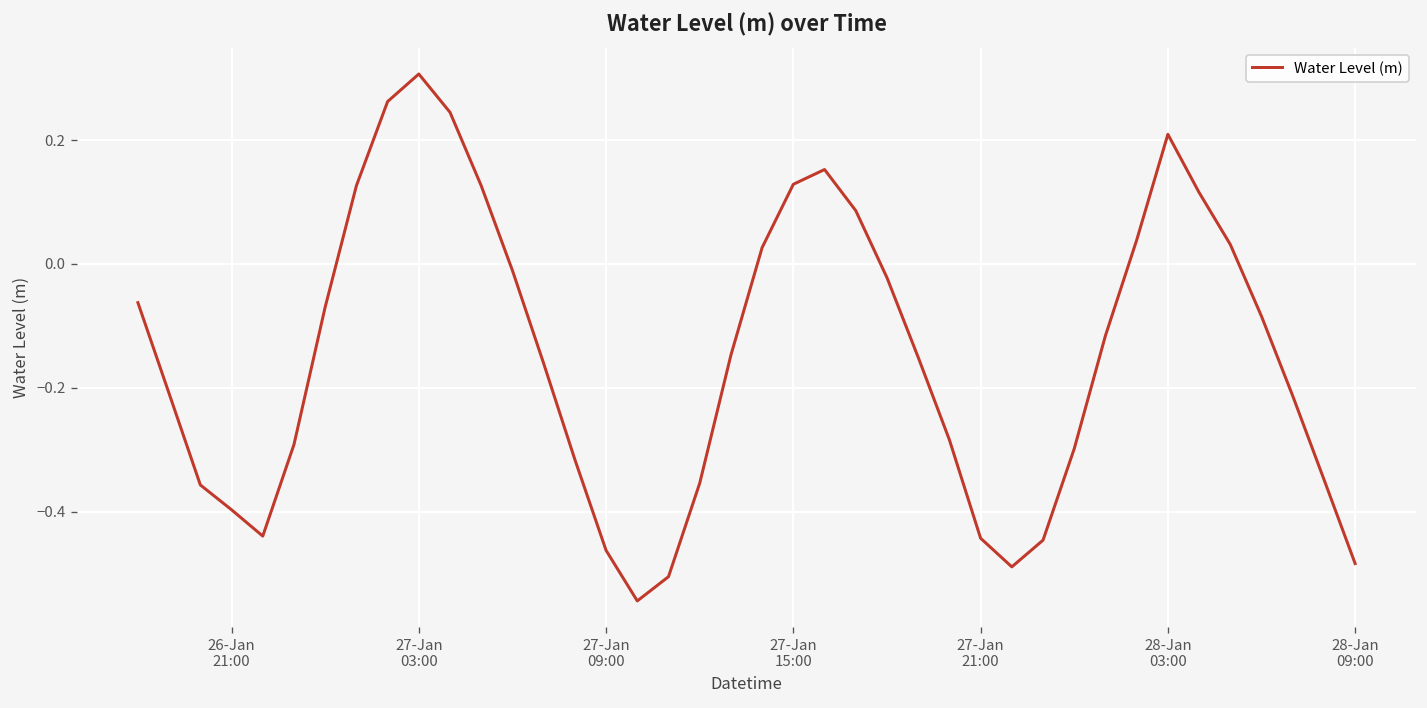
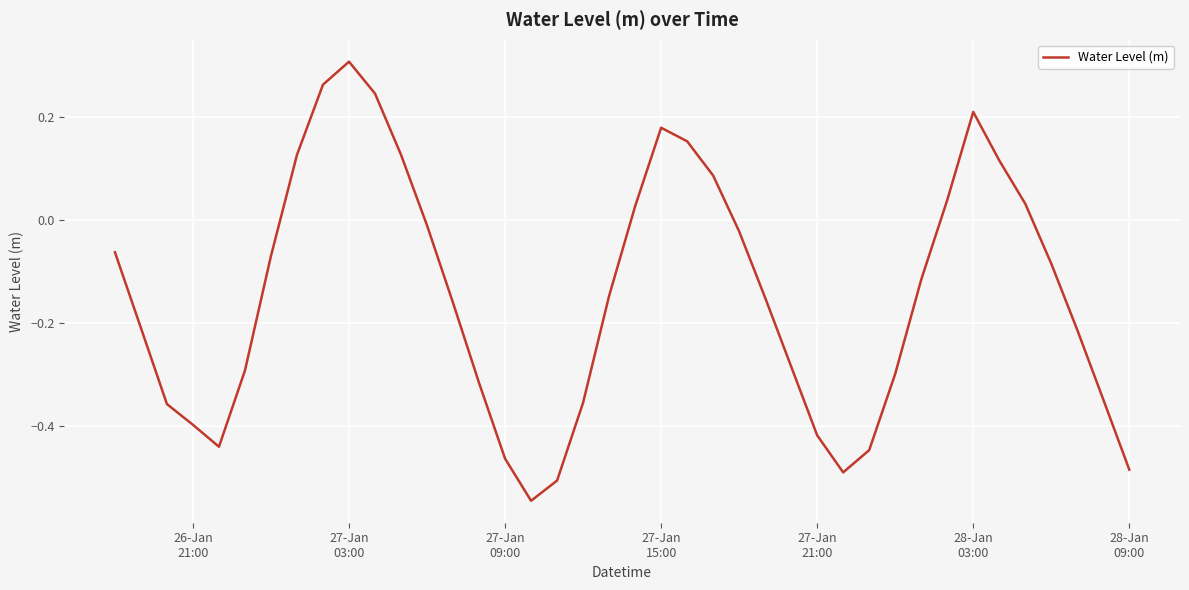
27-Jan 15:00: 0.13 -> 0.18
27-Jan 21:00: -0.44 -> -0.42
